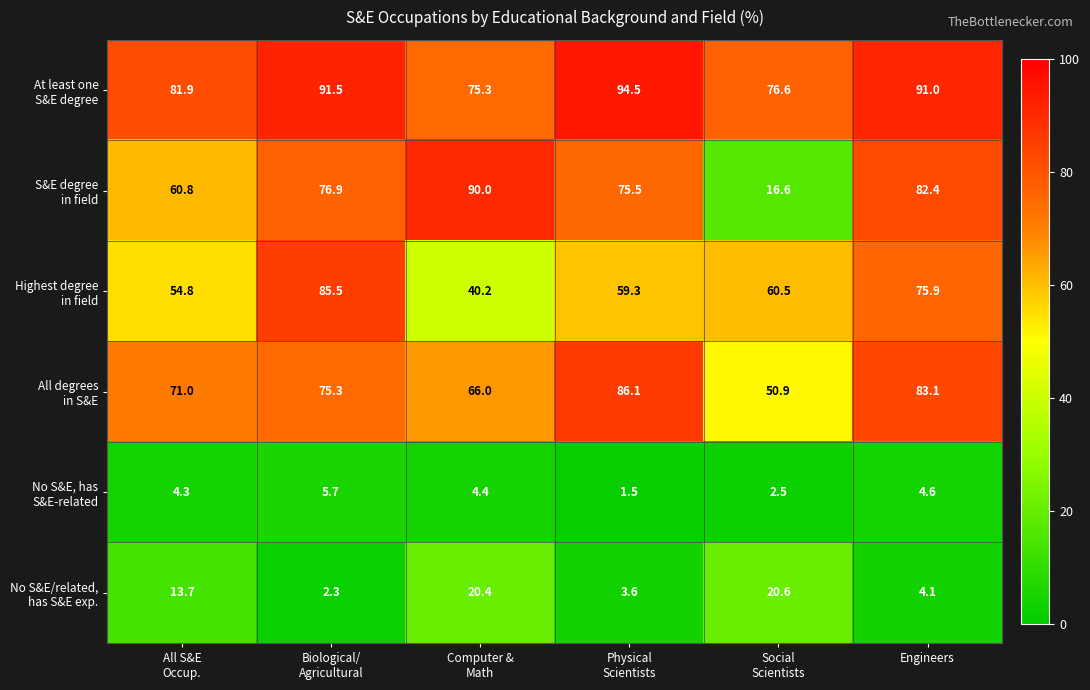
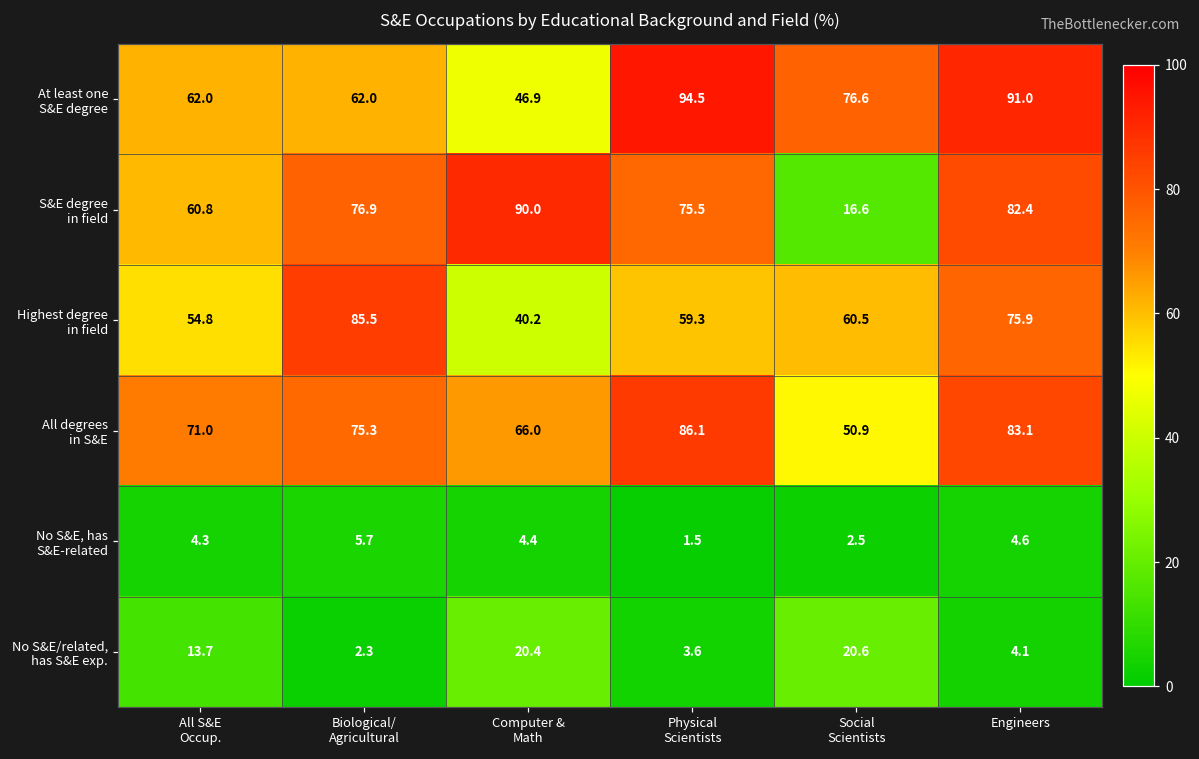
At least one S&E degree, All S&E Occup.: 81.9 -> 62.0
At least one S&E degree, Biological/ Agricultural: 91.5 -> 62.0
At least one S&E degree, Computer & Math: 75.3 -> 46.9
